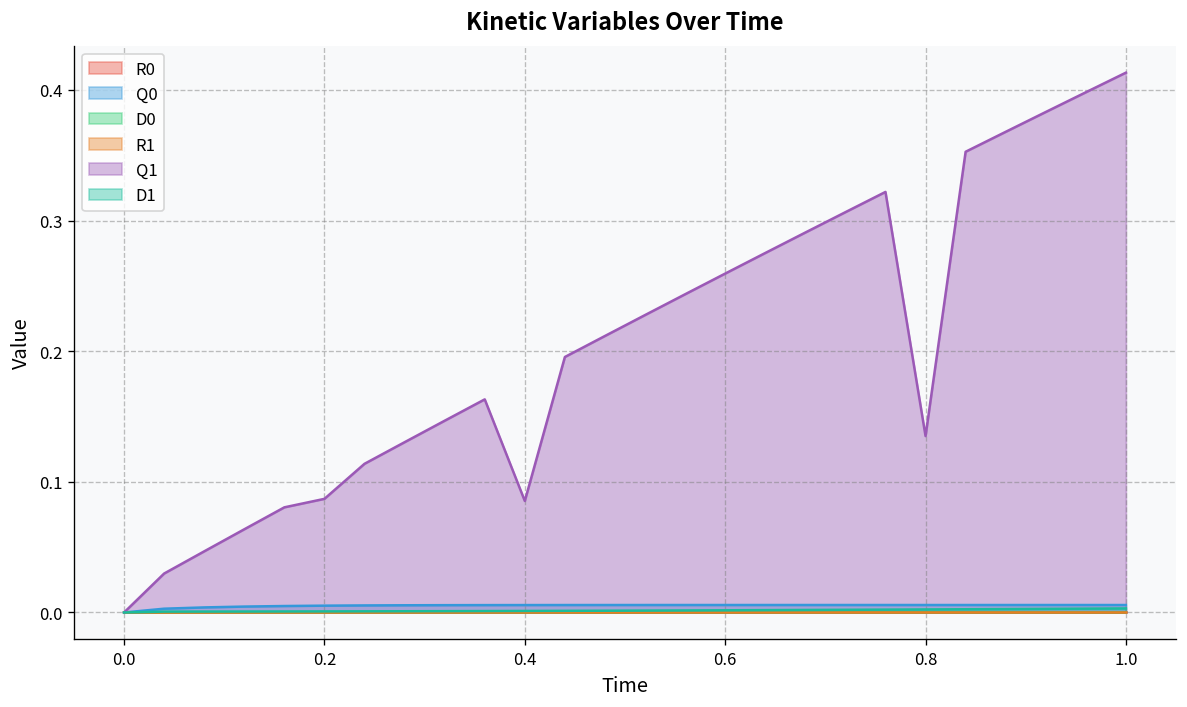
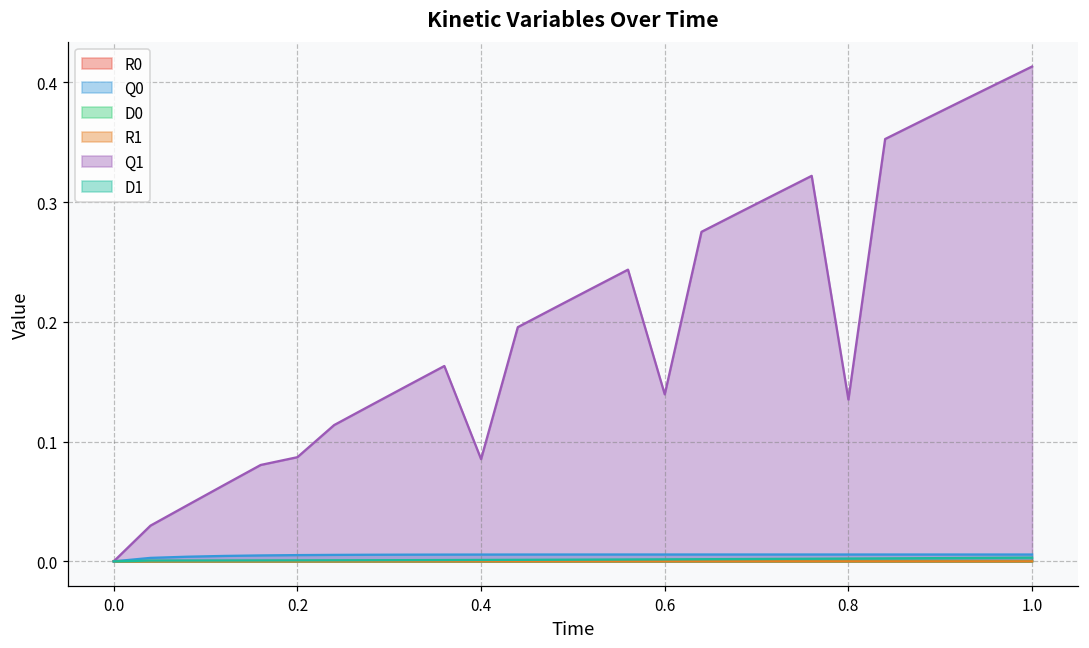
Q1, 0.6: 0.259 -> 0.139
